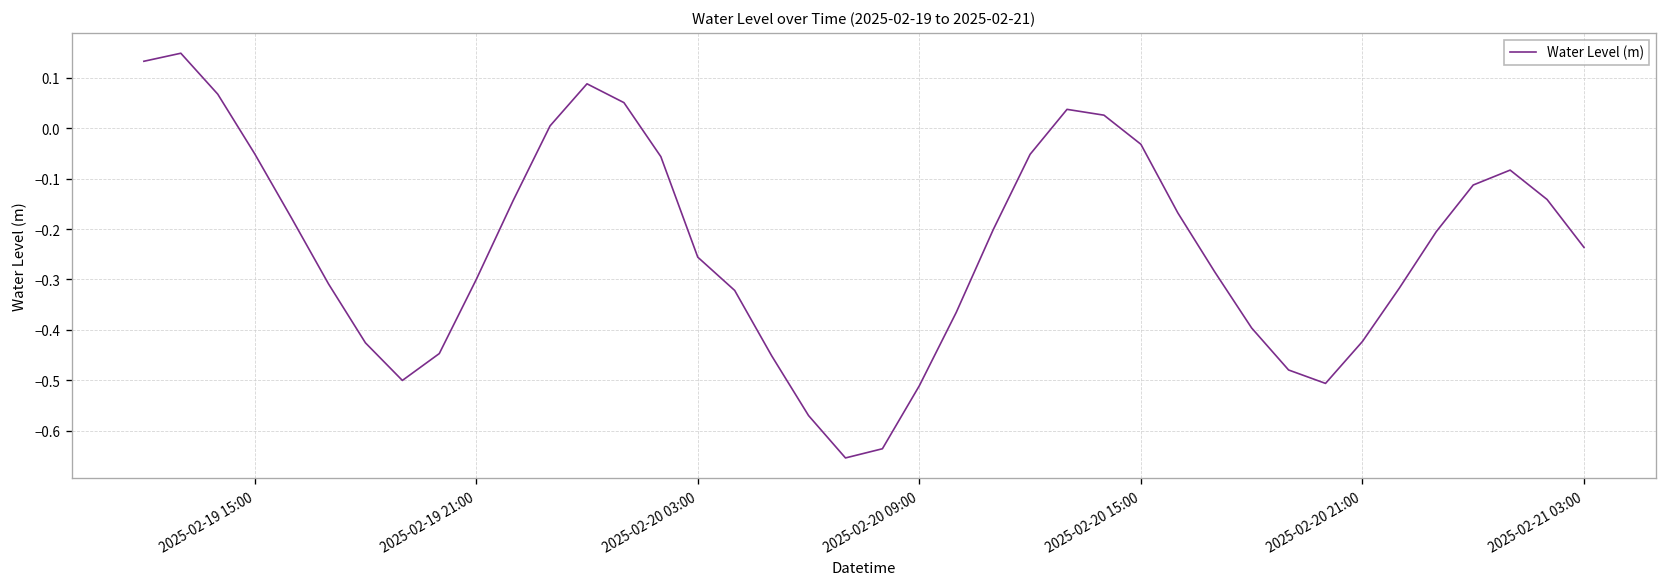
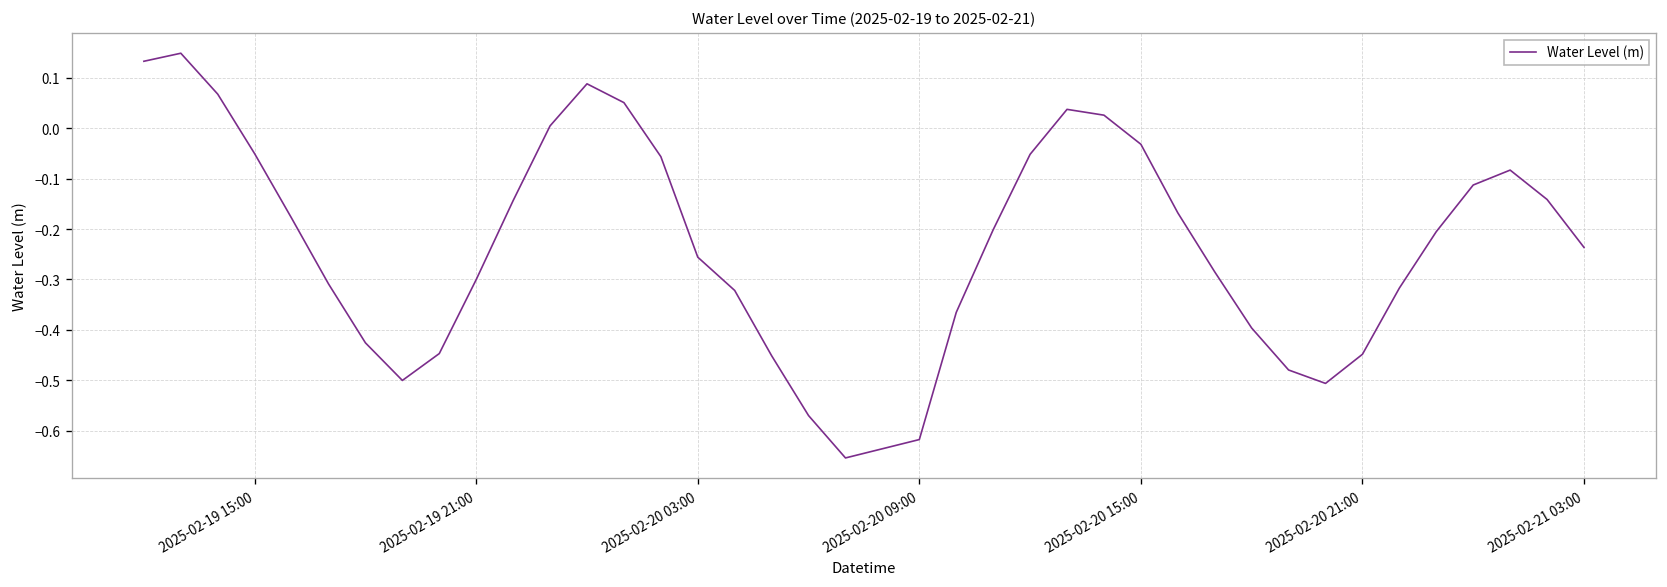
2025-02-20 09:00: -0.51 -> -0.62
2025-02-20 21:00: -0.42 -> -0.45
